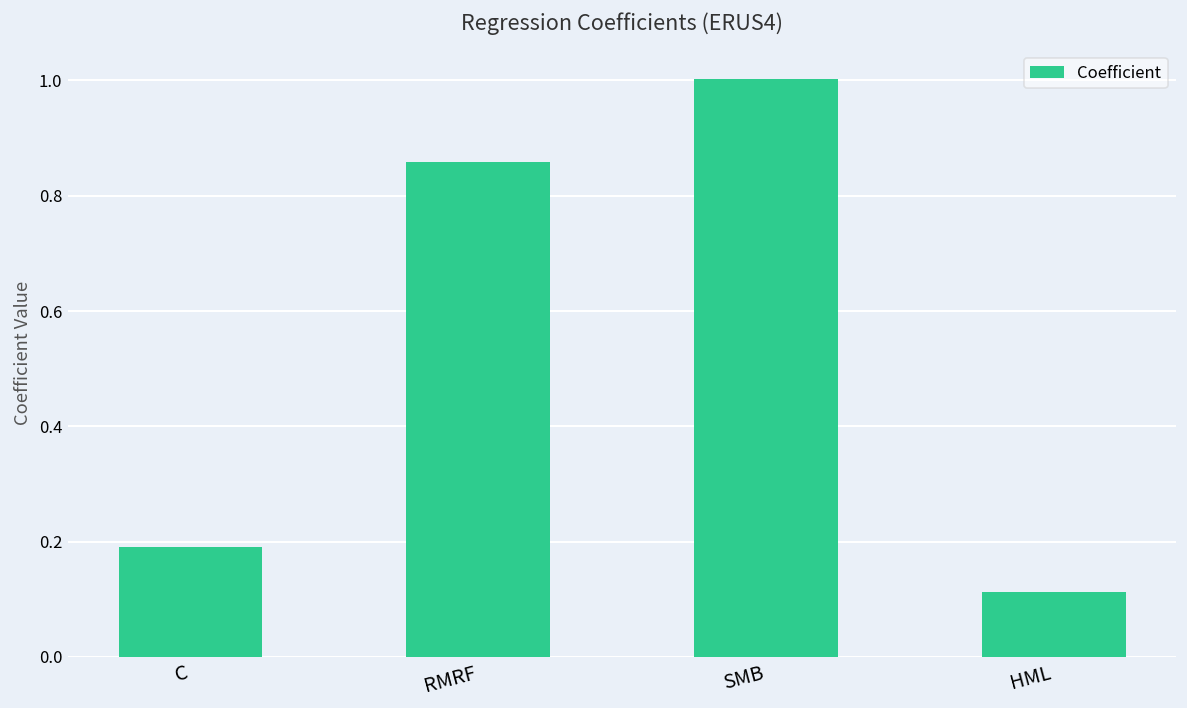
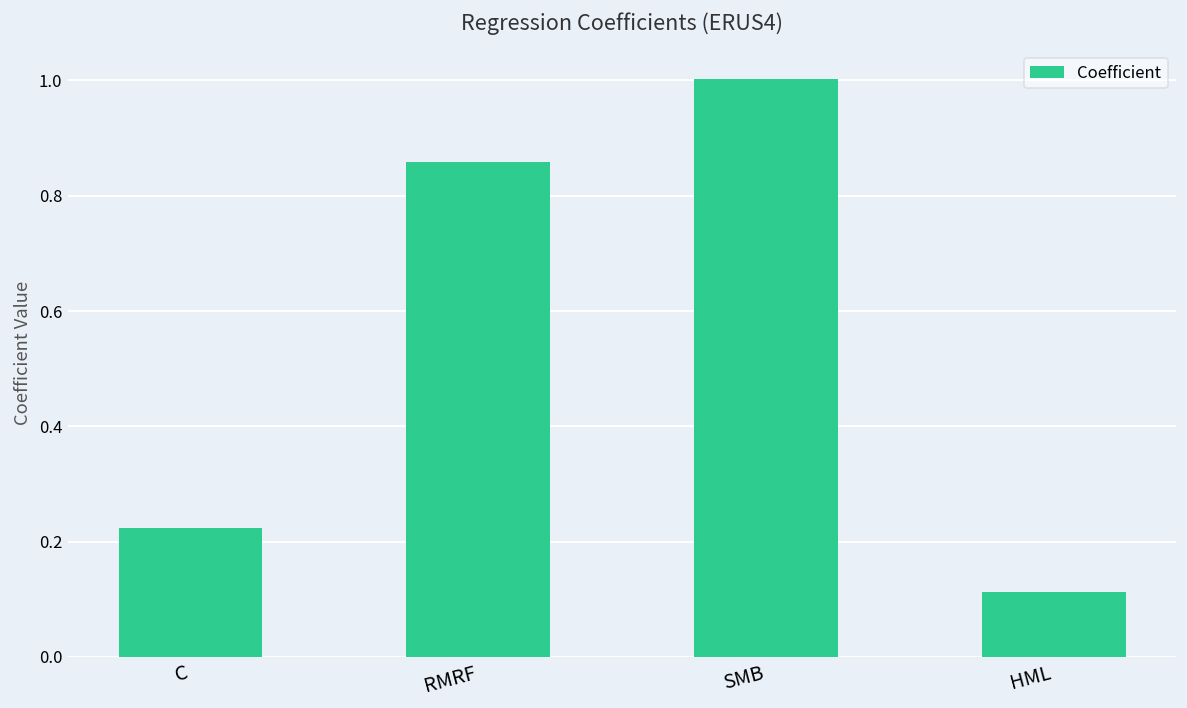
C: 0.19 -> 0.22
